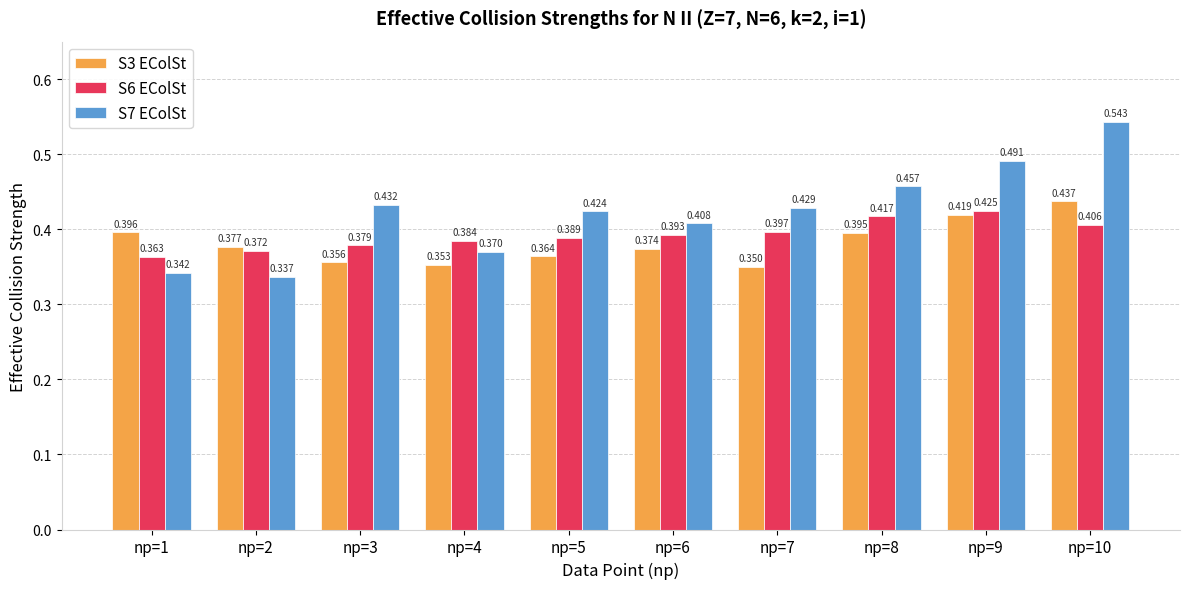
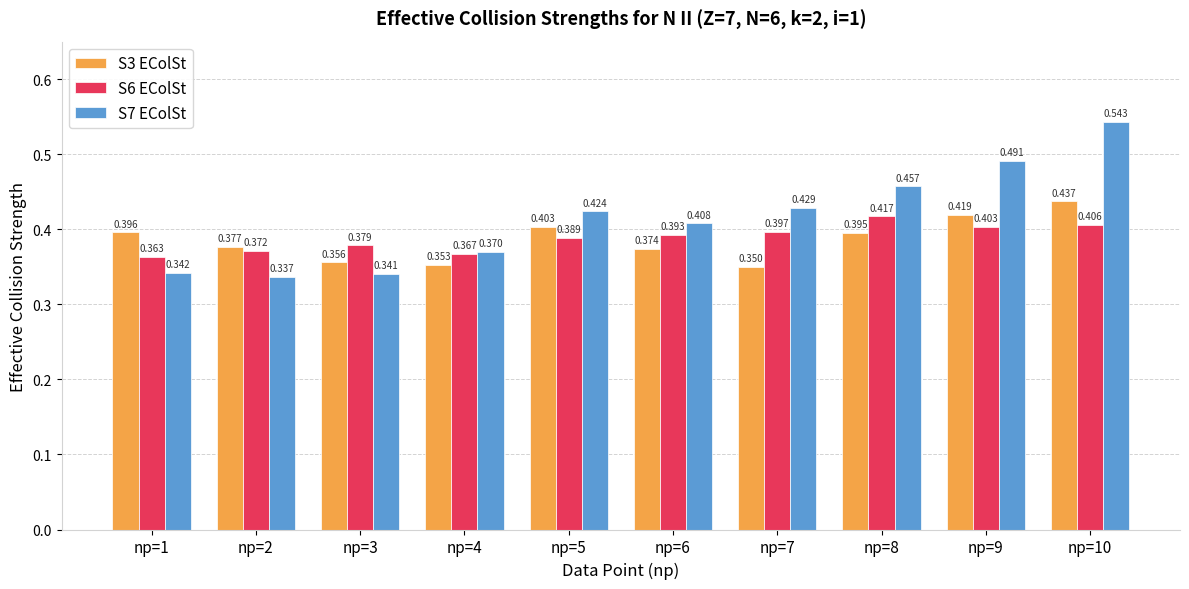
S7 EColSt, np=3: 0.432 -> 0.341
S6 EColSt, np=4: 0.384 -> 0.367
S3 EColSt, np=5: 0.364 -> 0.403
S6 EColSt, np=9: 0.425 -> 0.403
